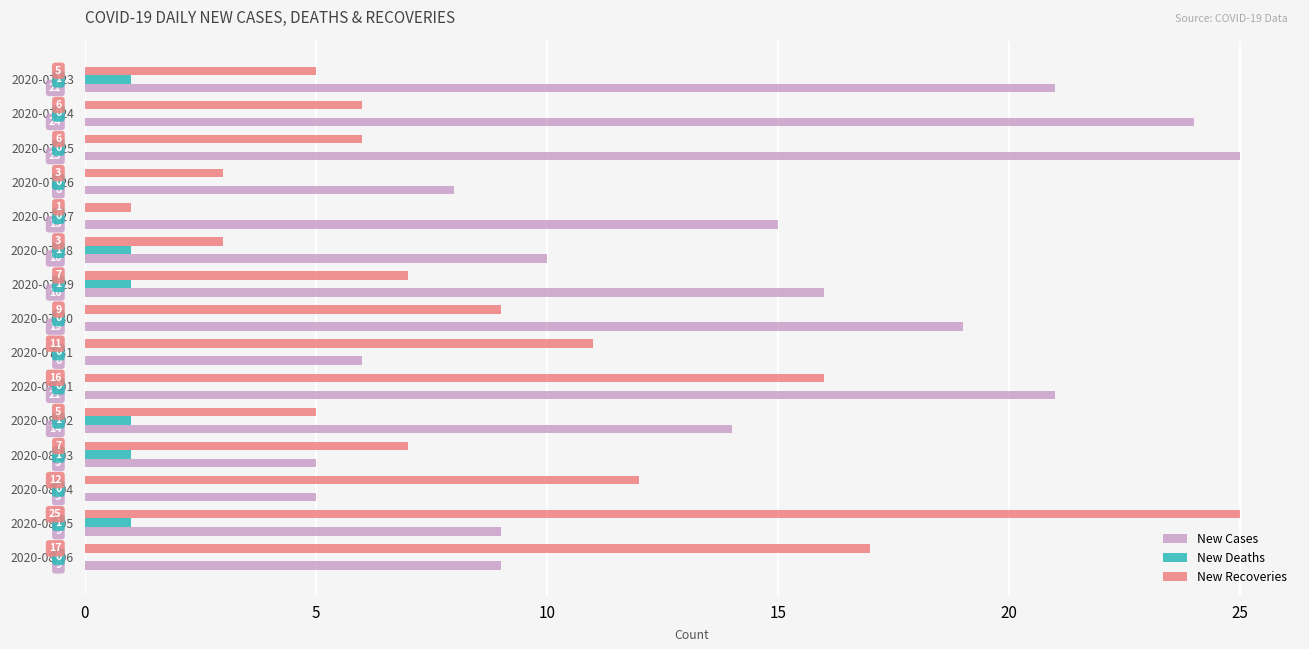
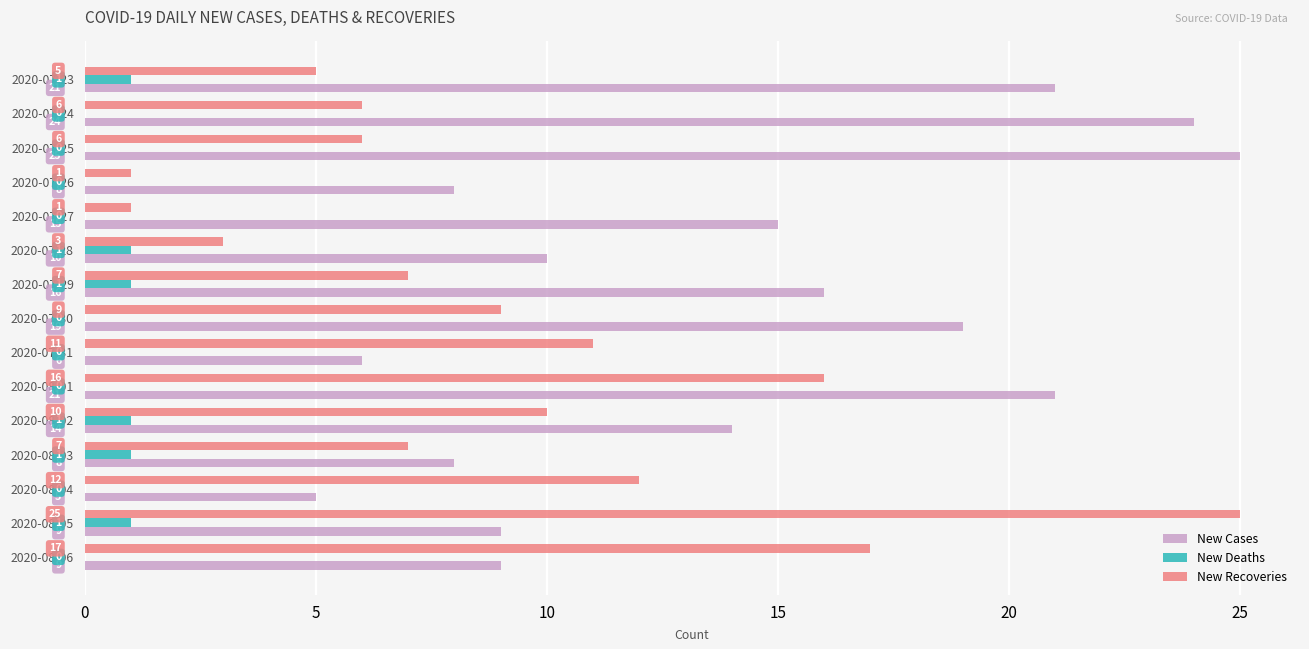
New Recoveries, 2020-07-26: 3 -> 1
New Recoveries, 2020-08-02: 5 -> 10
New Cases, 2020-08-03: 5 -> 8
